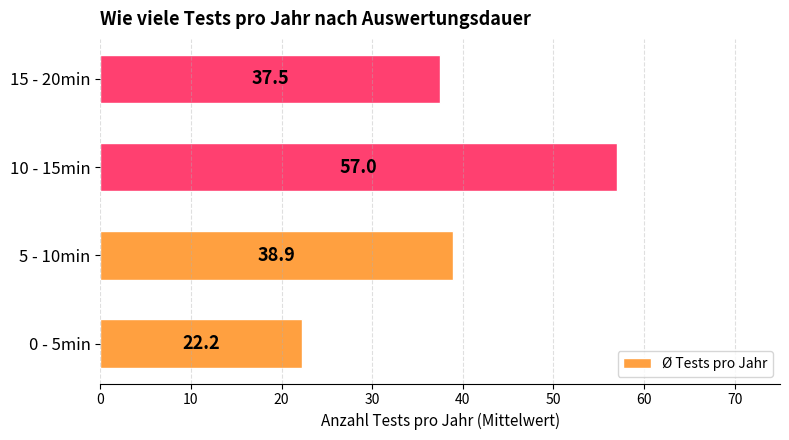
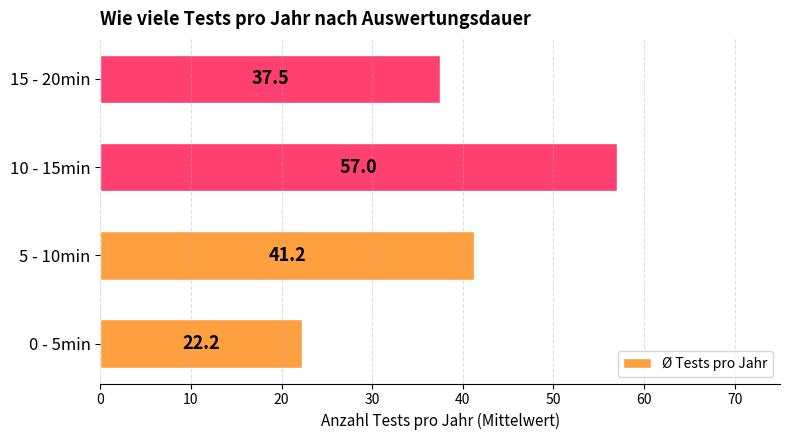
5 - 10min: 38.9 -> 41.2
